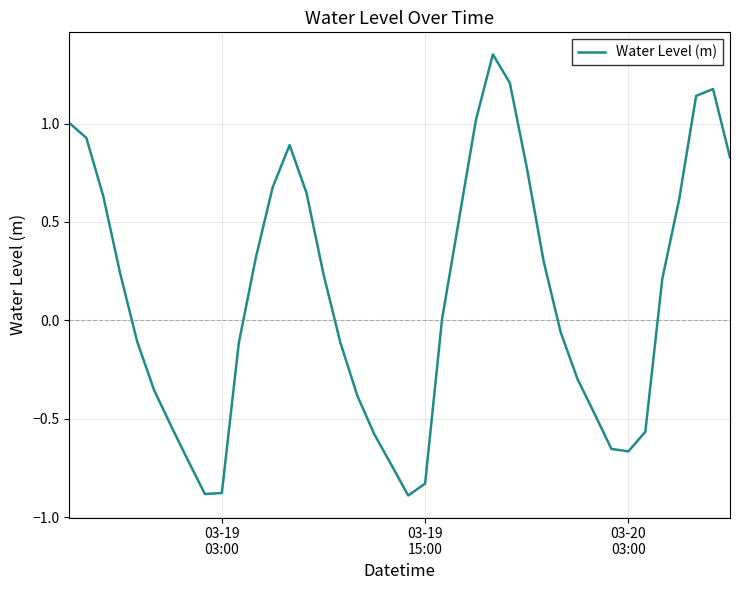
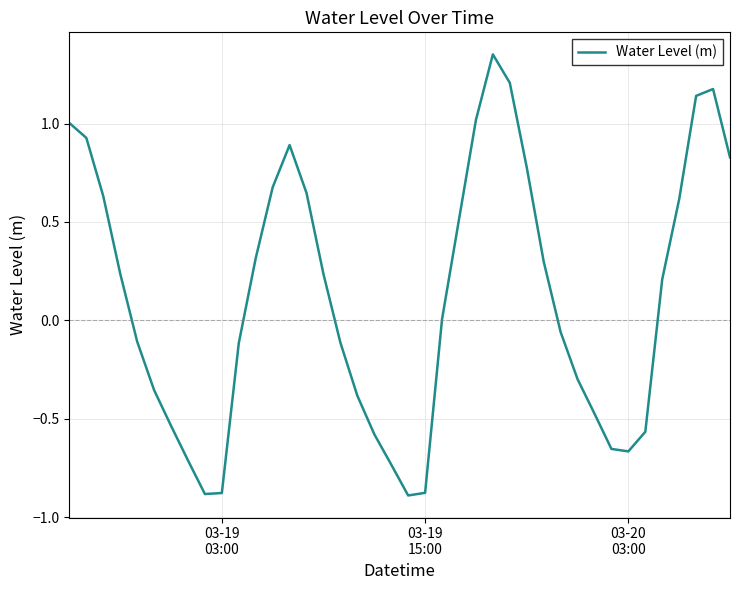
03-19 15:00: -0.83 -> -0.88
